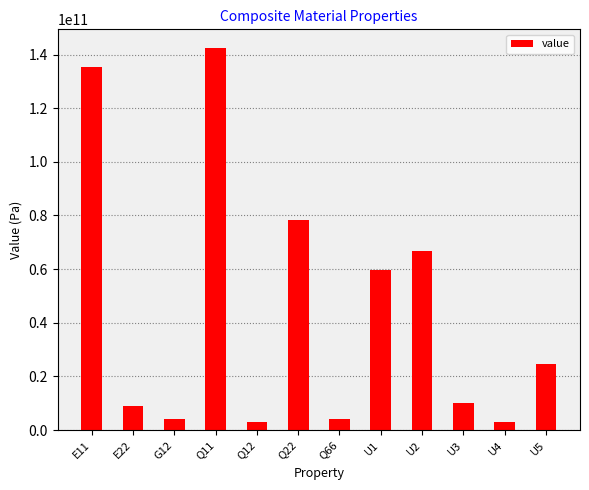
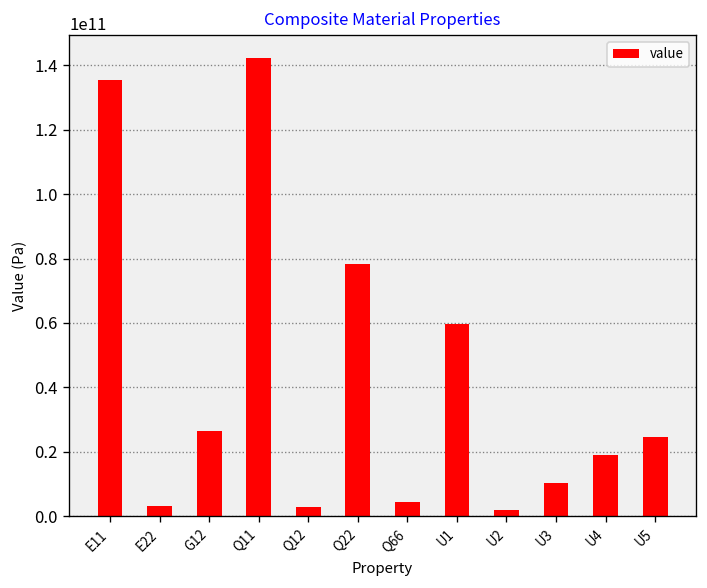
E22: 9000000000 -> 3000000000
G12: 4000000000 -> 27000000000
U2: 67000000000 -> 2000000000
U4: 3000000000 -> 19000000000
